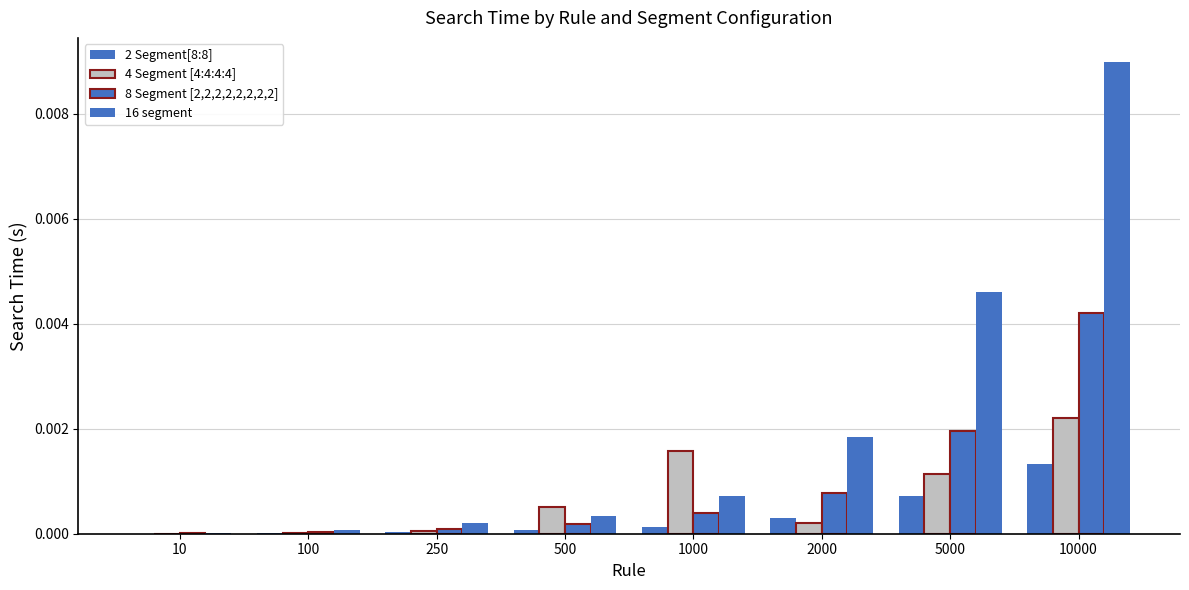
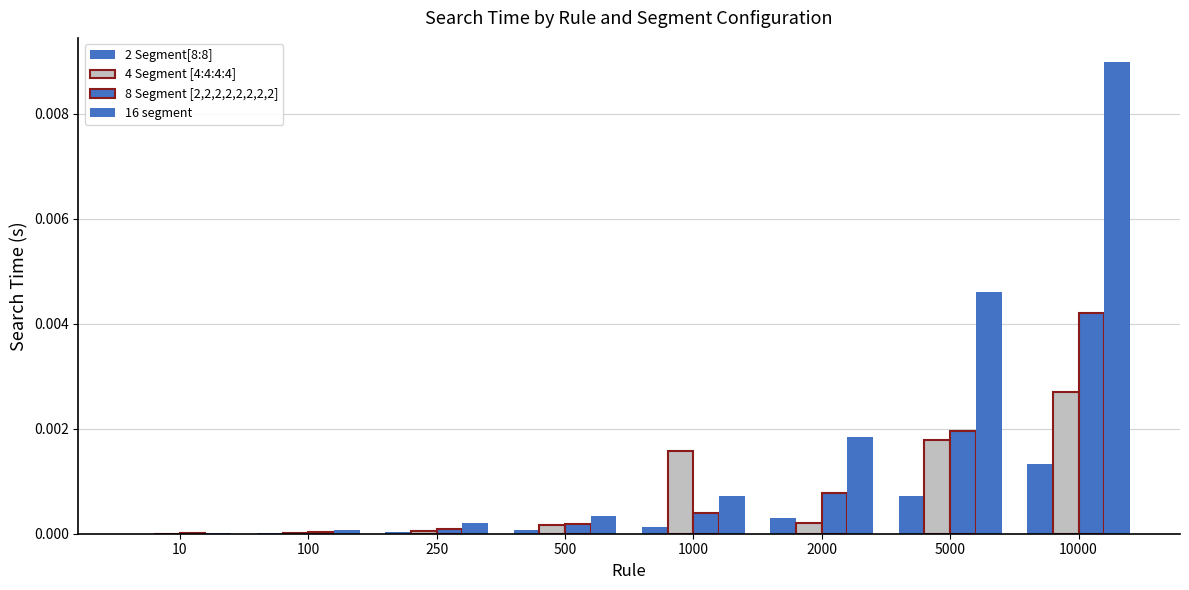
4 Segment [4:4:4:4], 500: 0.0005 -> 0.0002
4 Segment [4:4:4:4], 5000: 0.0011 -> 0.0018
4 Segment [4:4:4:4], 10000: 0.0022 -> 0.0027
